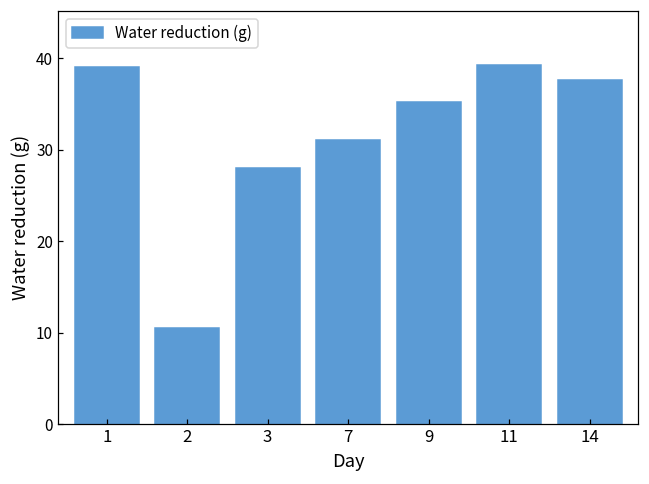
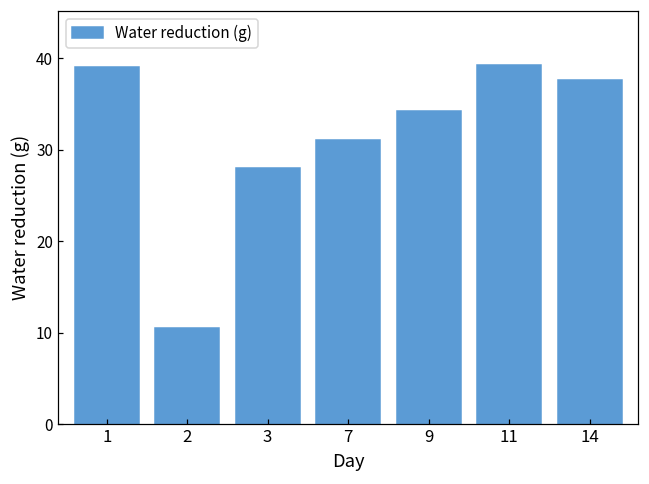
9: 35 -> 34
